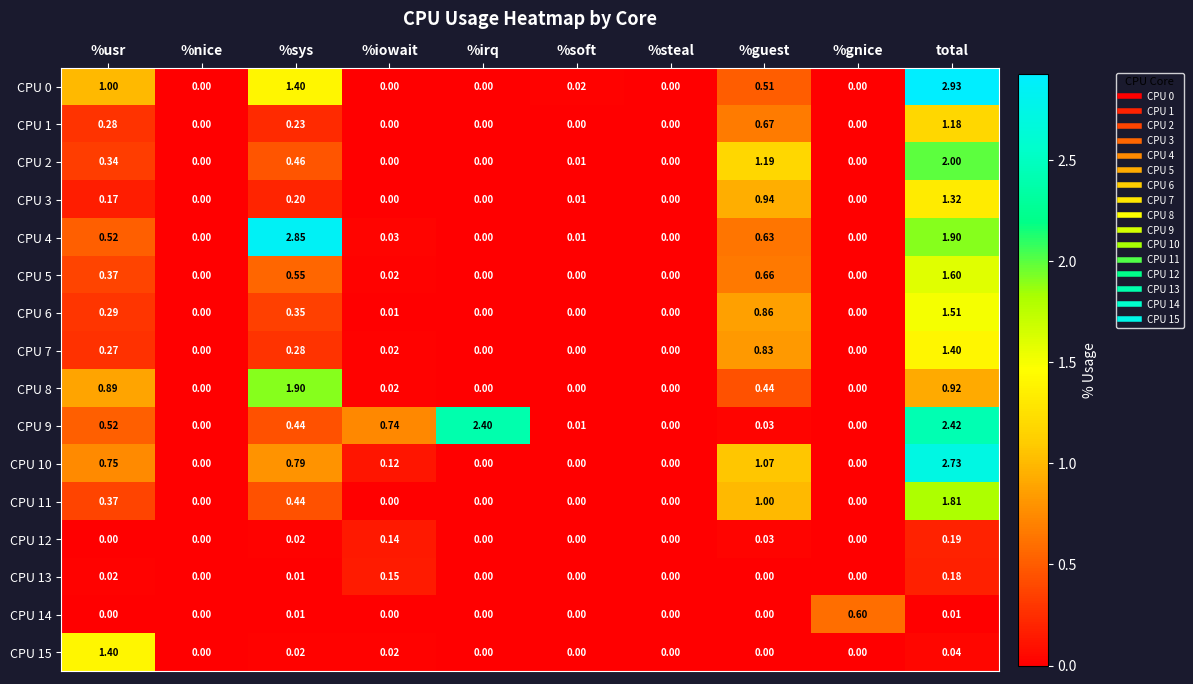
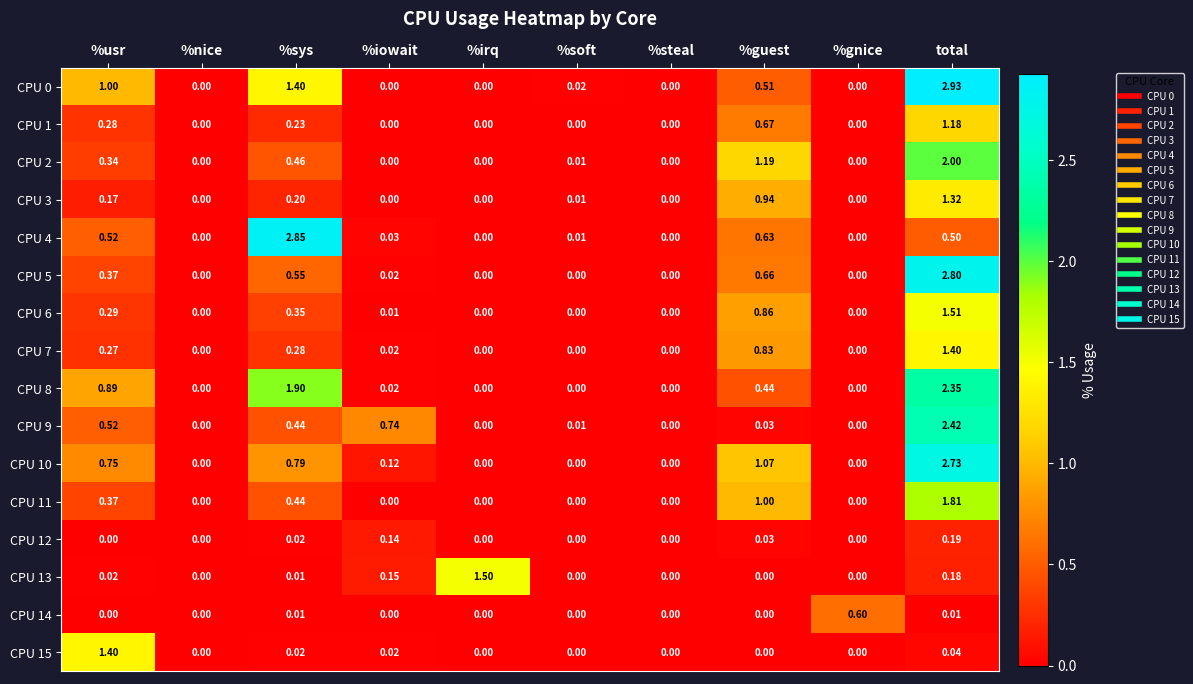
CPU 4, total: 1.90 -> 0.50
CPU 5, total: 1.60 -> 2.80
CPU 8, total: 0.92 -> 2.35
CPU 9, %irq: 2.40 -> 0.00
CPU 13, %irq: 0.00 -> 1.50
